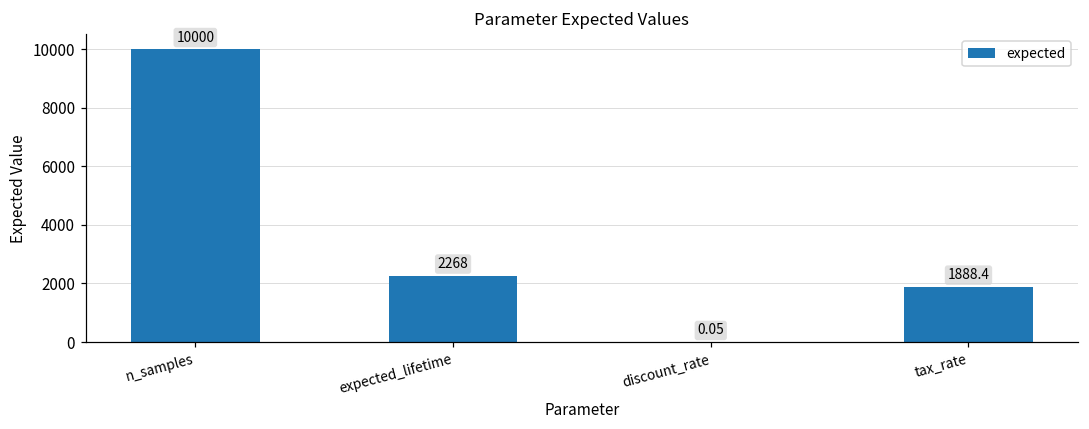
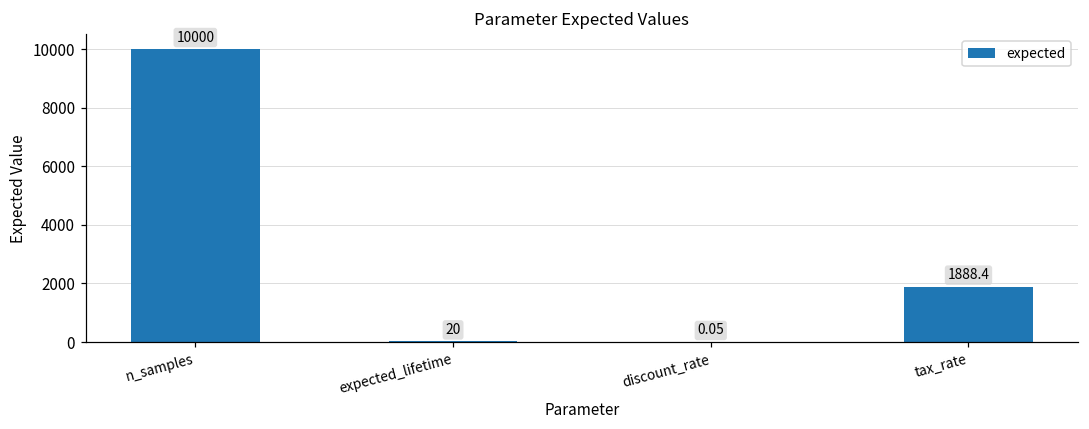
expected_lifetime: 2268 -> 20
